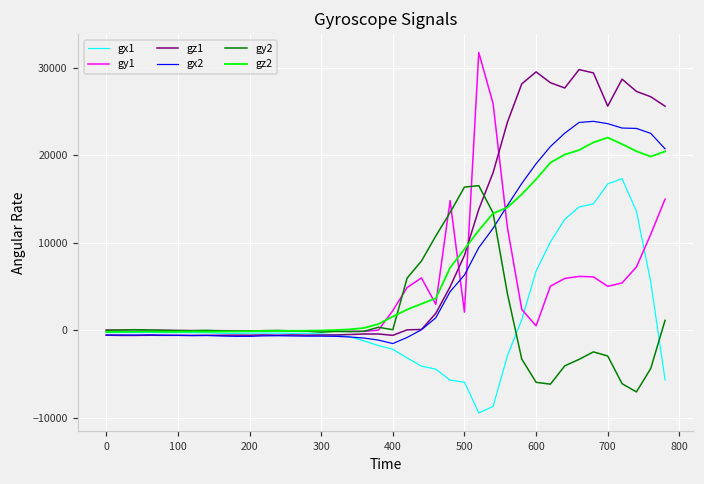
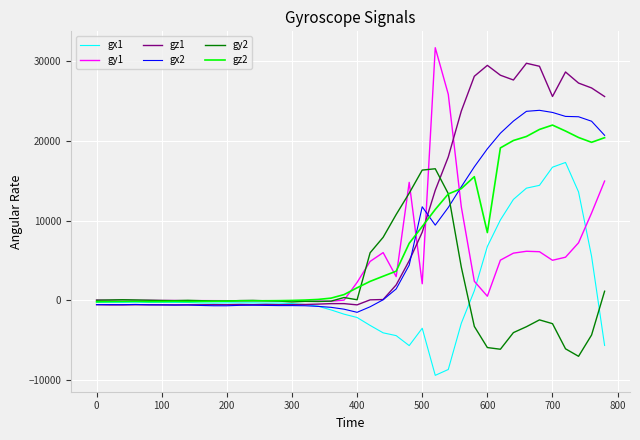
gx1, 500: -6000 -> -3000
gx2, 500: 6000 -> 12000
gz2, 600: 17000 -> 9000
